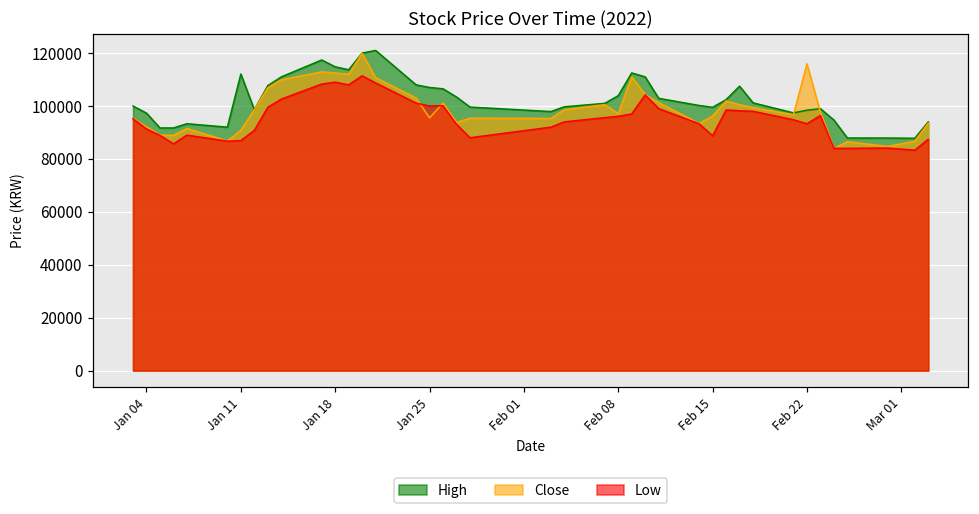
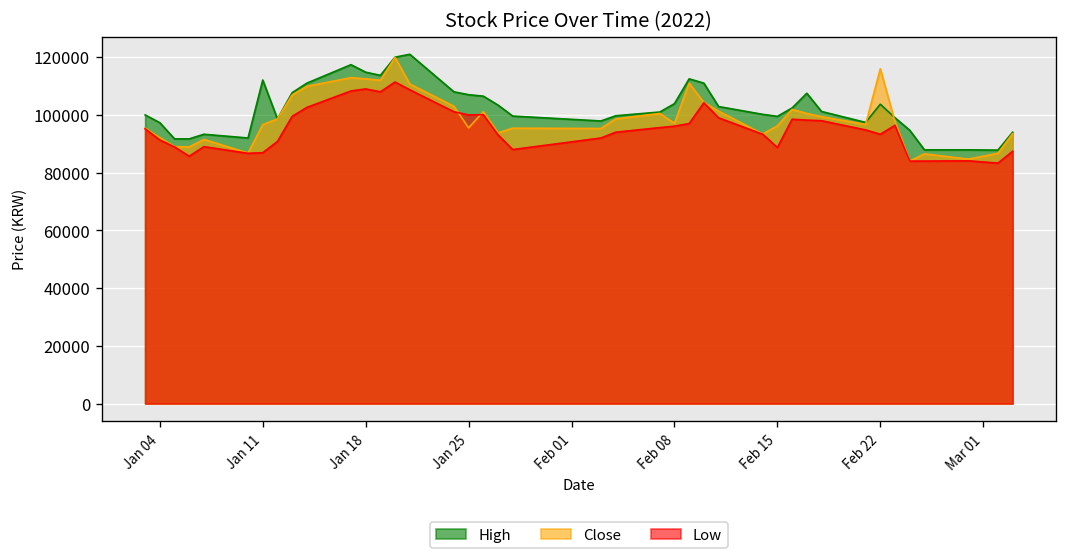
Close, Jan 11: 91000 -> 97000
High, Feb 22: 98000 -> 104000
